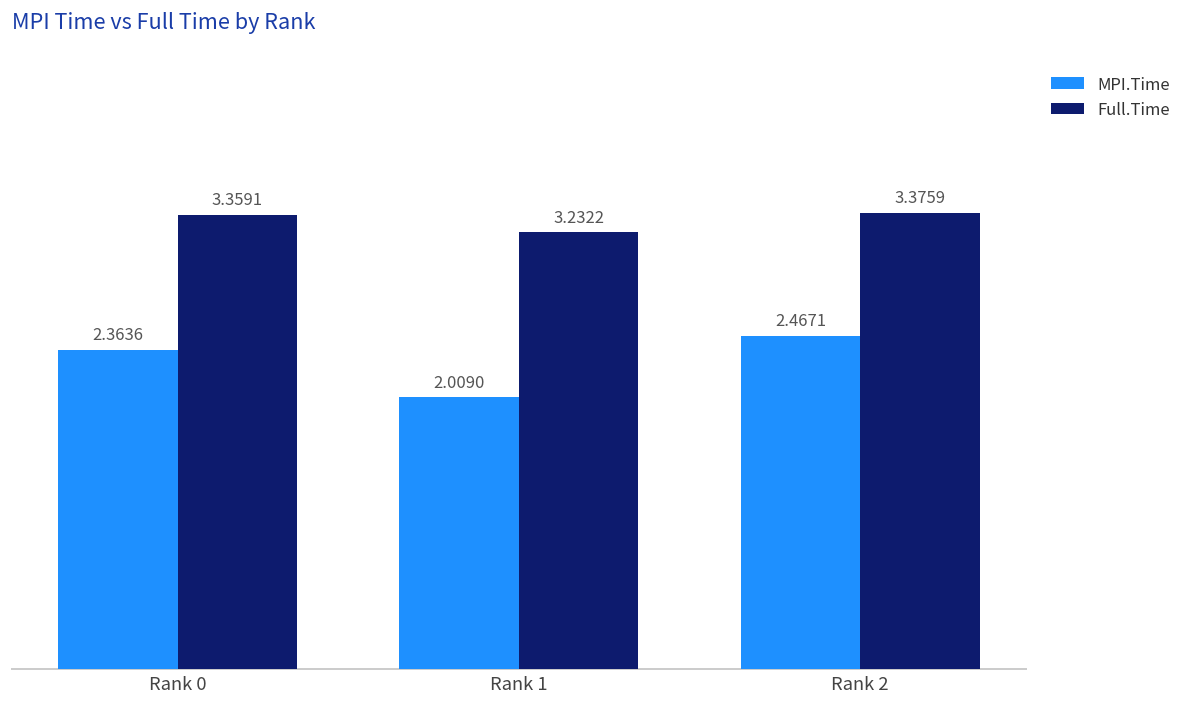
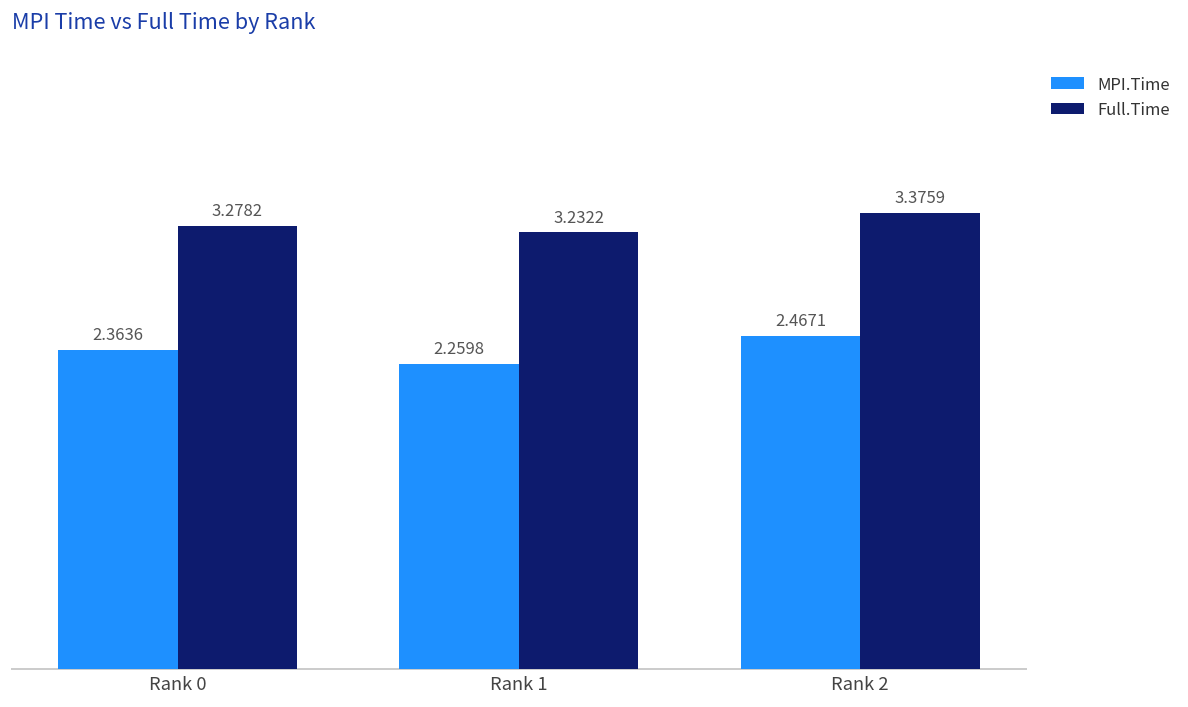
Full.Time, Rank 0: 3.3591 -> 3.2782
MPI.Time, Rank 1: 2.0090 -> 2.2598
